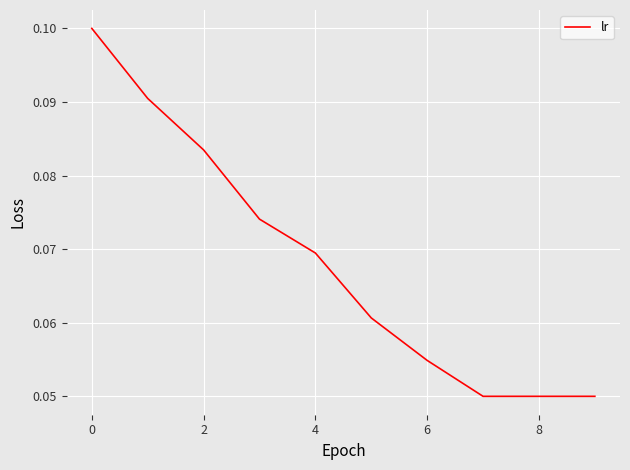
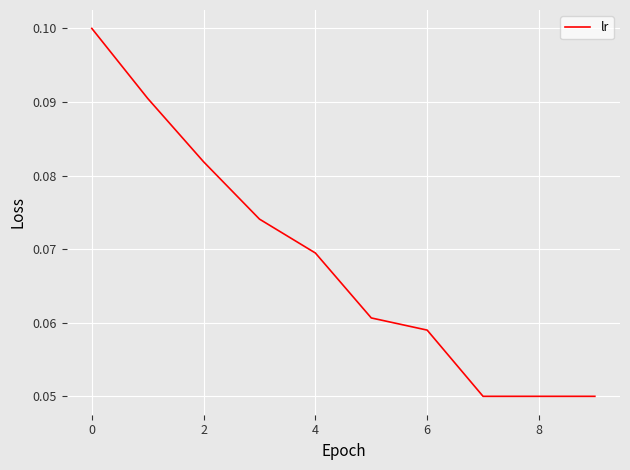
2: 0.083 -> 0.082
6: 0.055 -> 0.059
